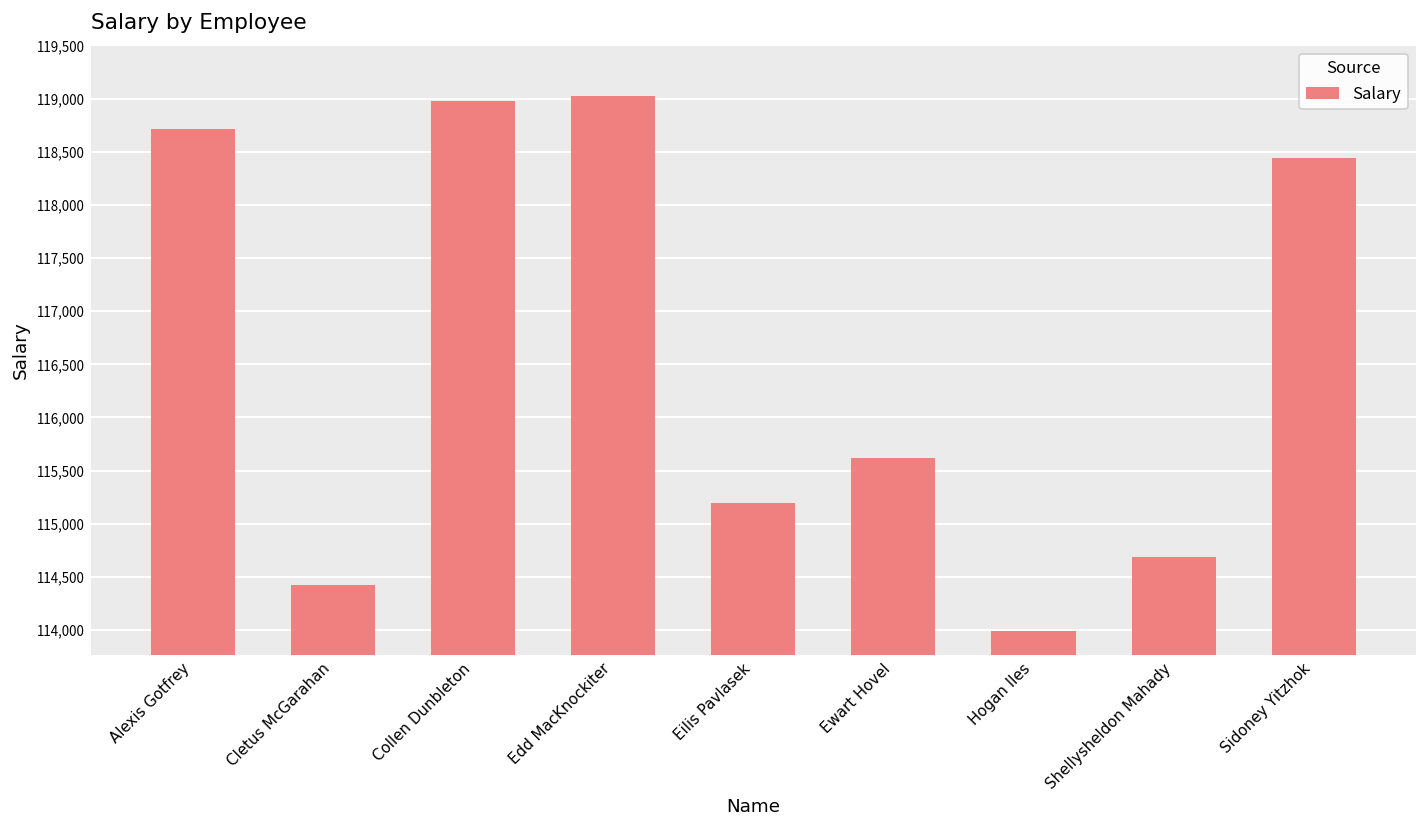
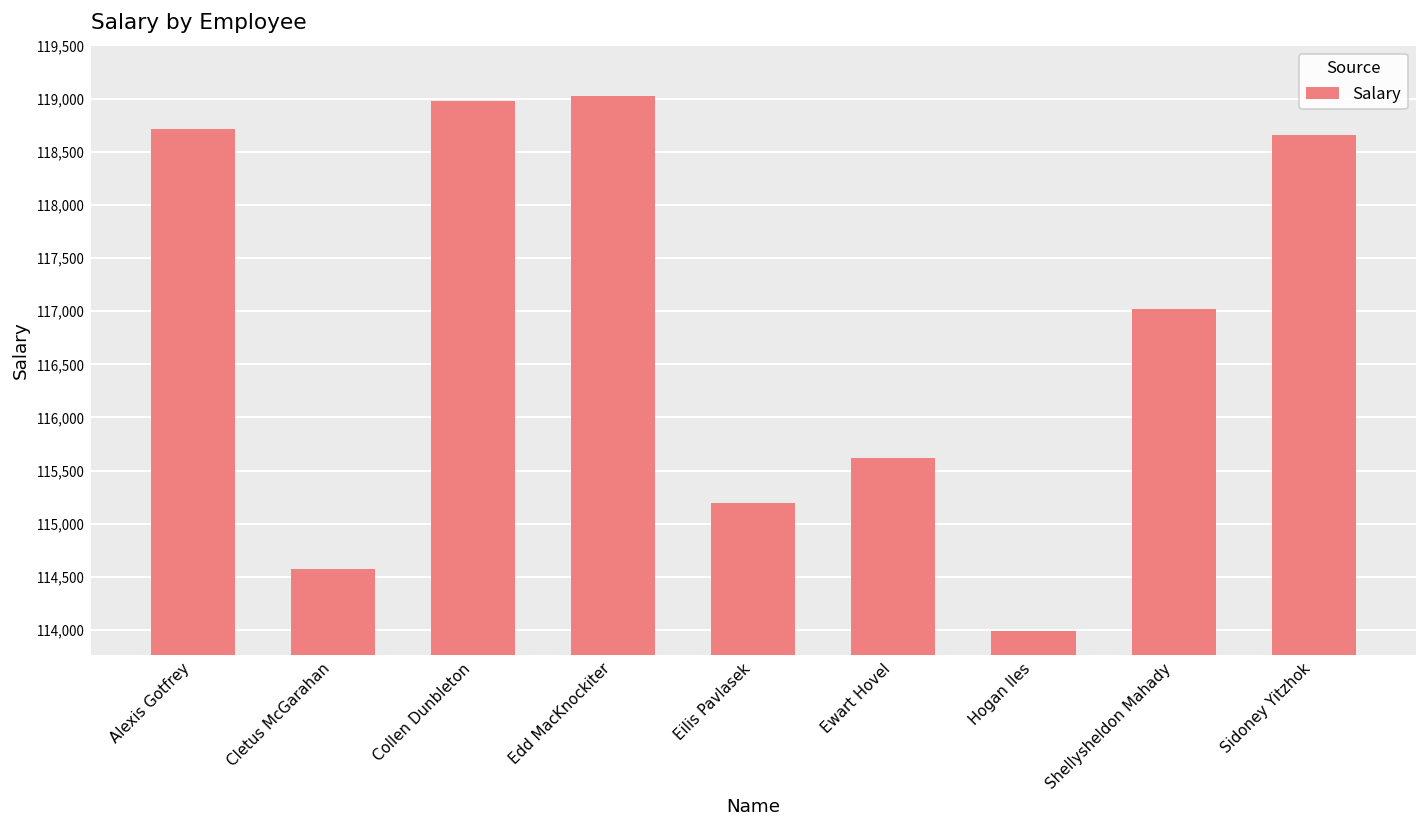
Cletus McGarahan: 114,400 -> 114,600
Shellysheldon Mahady: 114,700 -> 117,000
Sidoney Yitzhok: 118,400 -> 118,700
